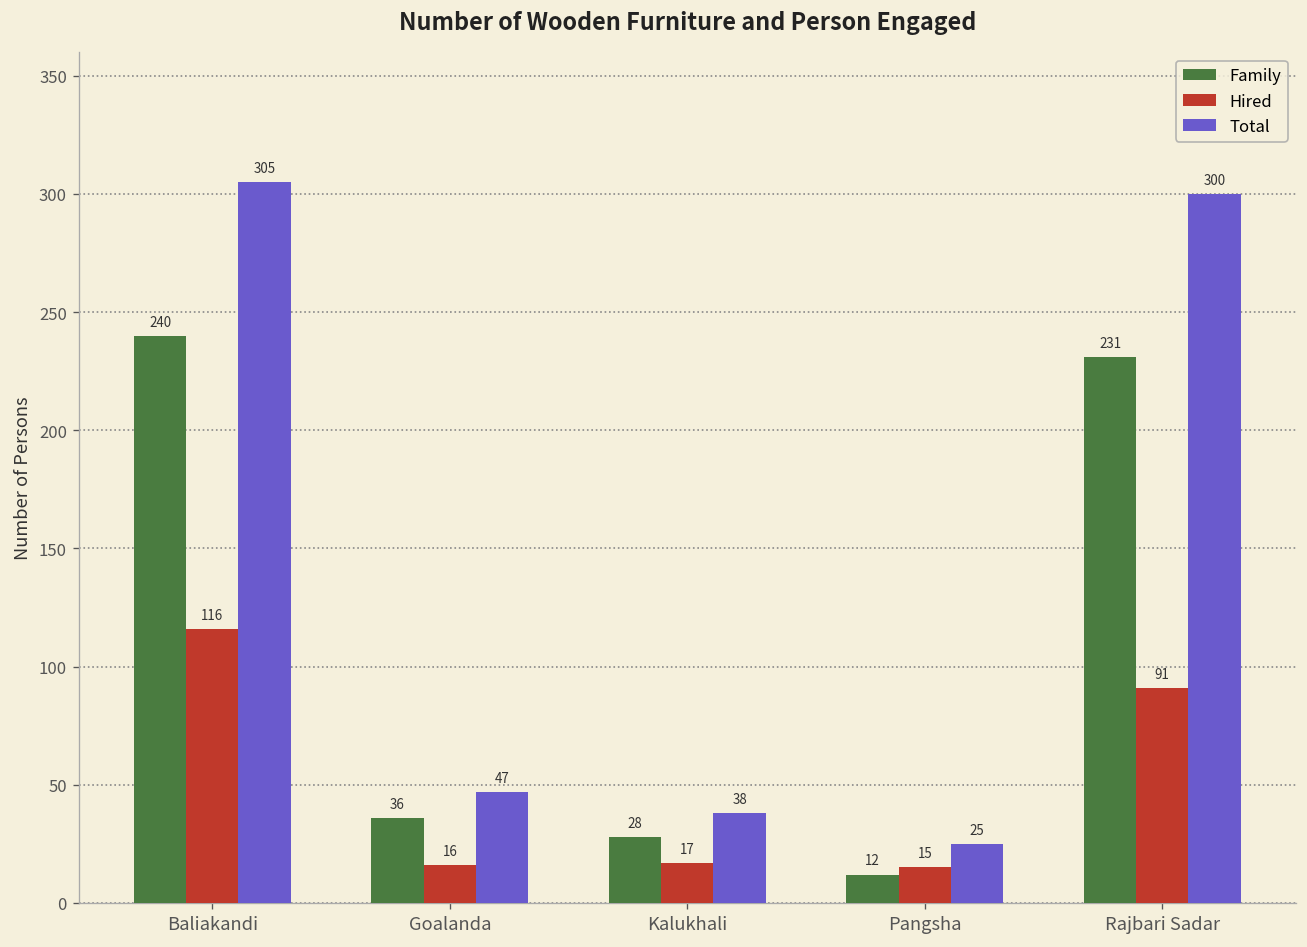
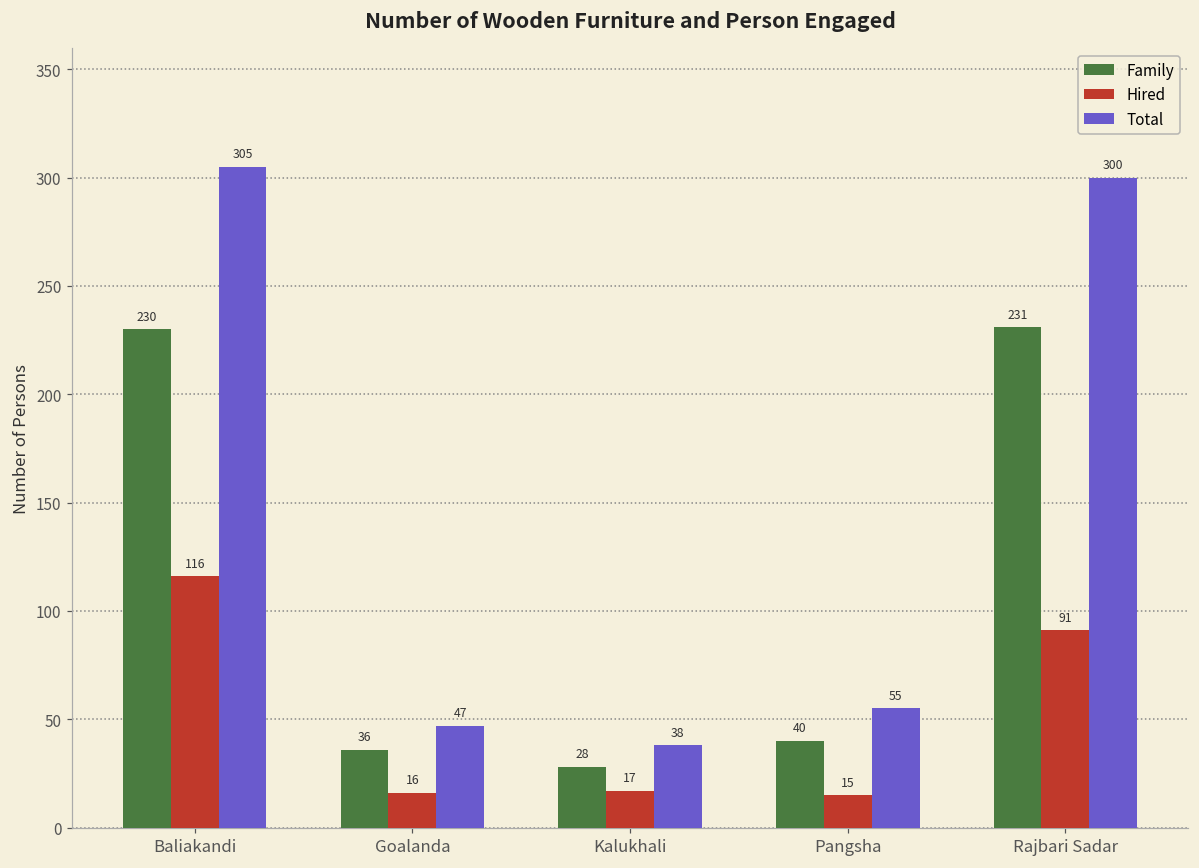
Family, Baliakandi: 240 -> 230
Family, Pangsha: 12 -> 40
Total, Pangsha: 25 -> 55
